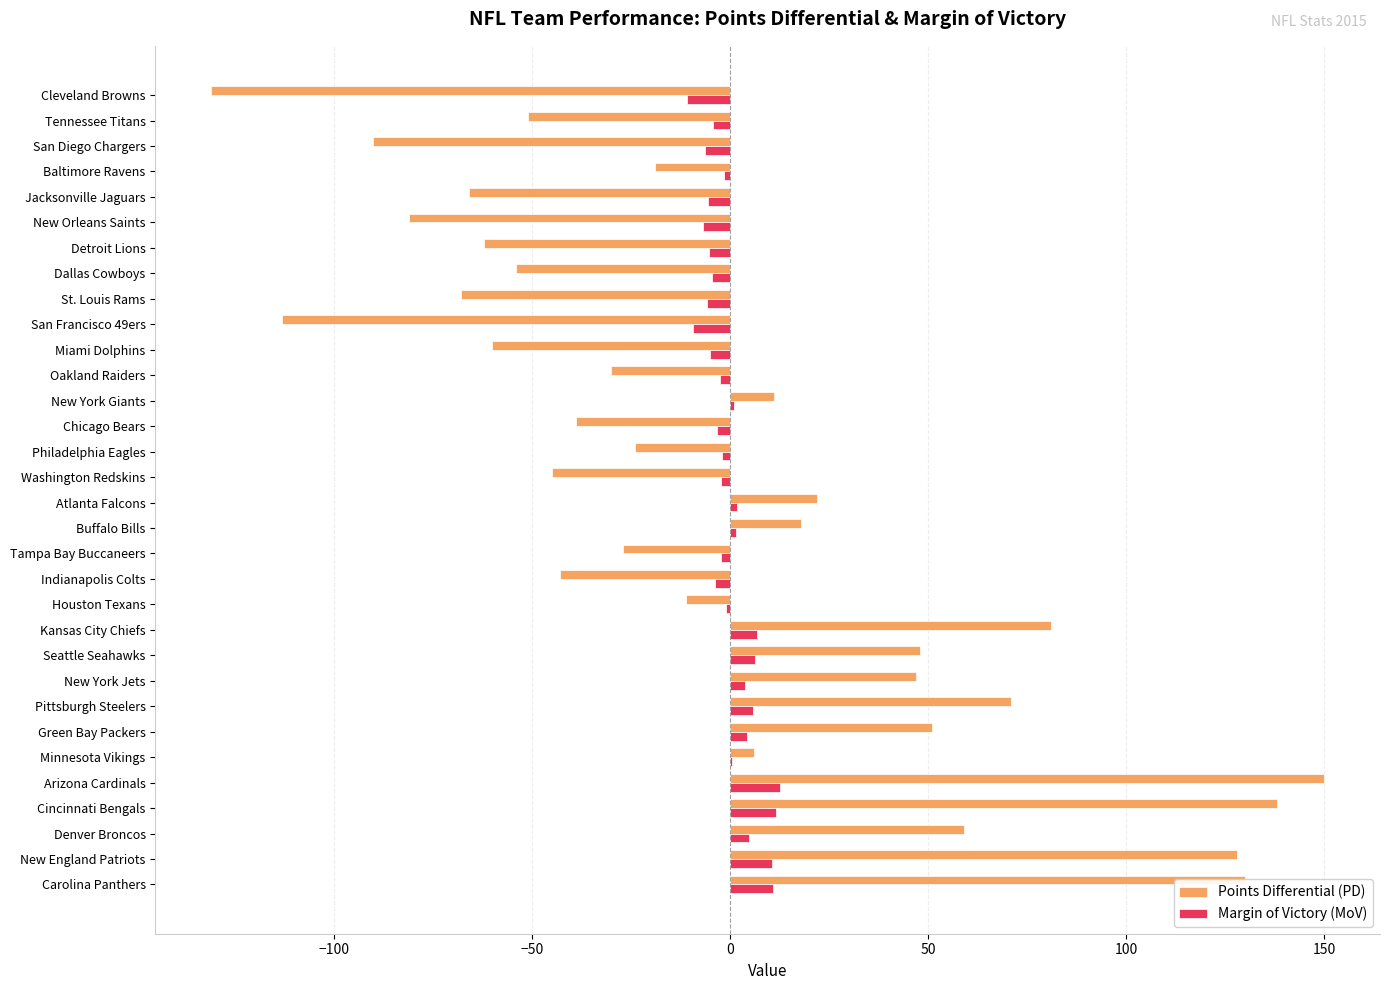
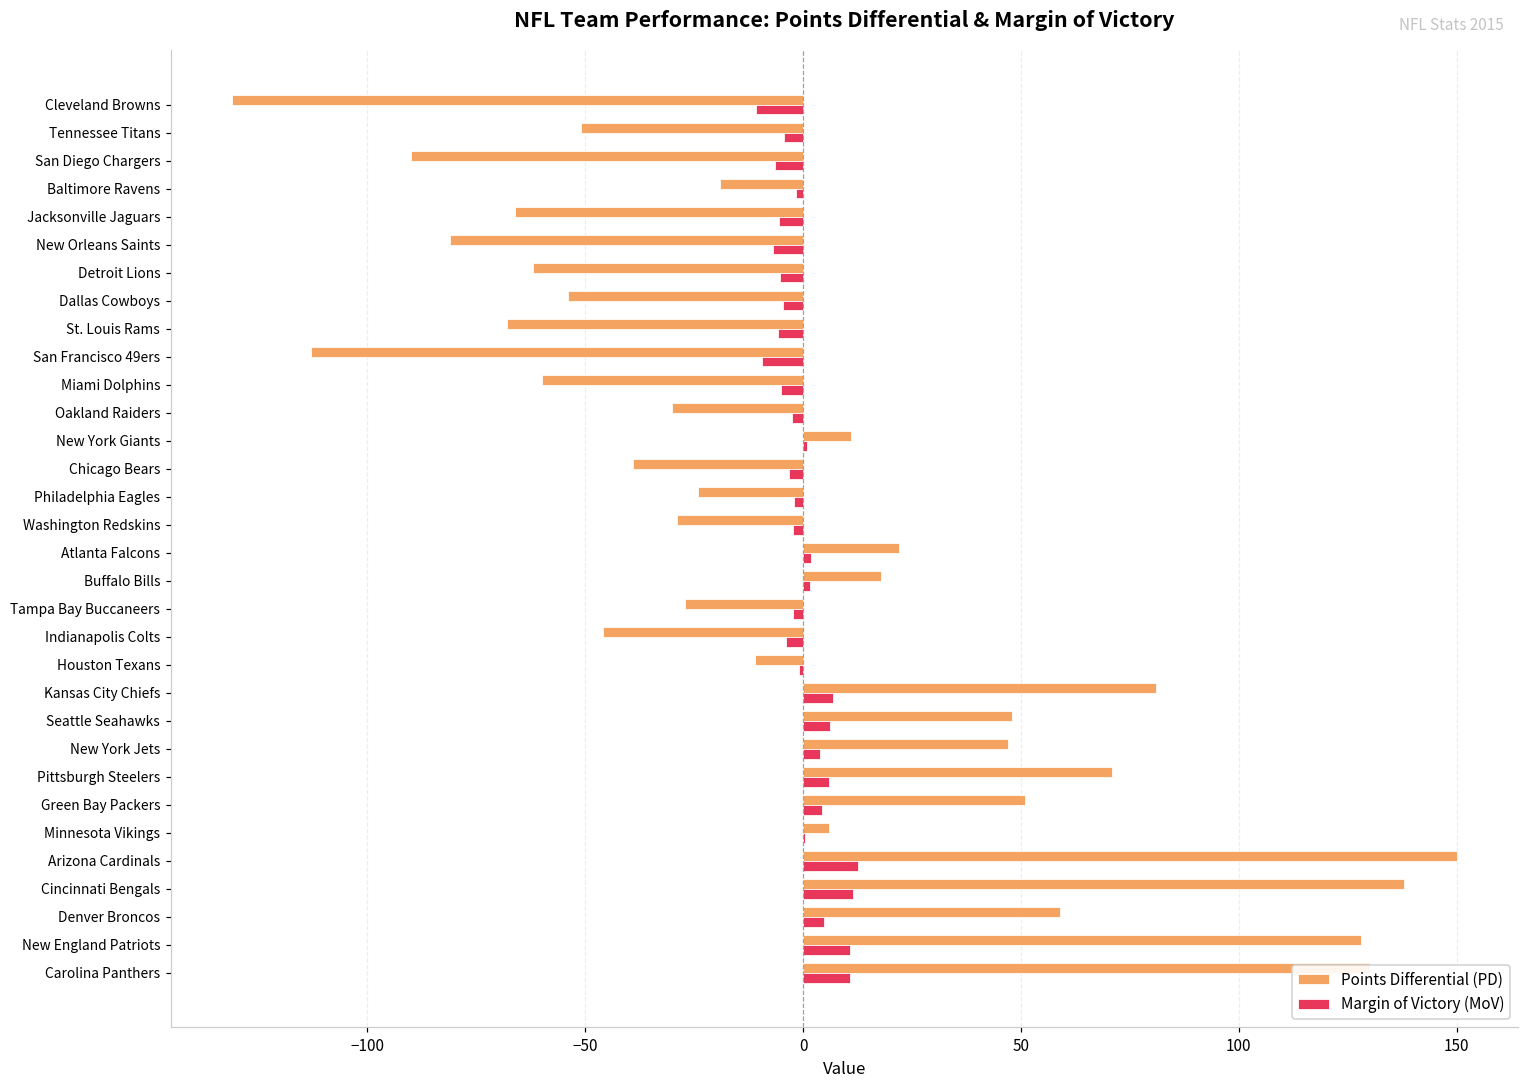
Points Differential (PD), Washington Redskins: -45 -> -29
Points Differential (PD), Indianapolis Colts: -43 -> -46
